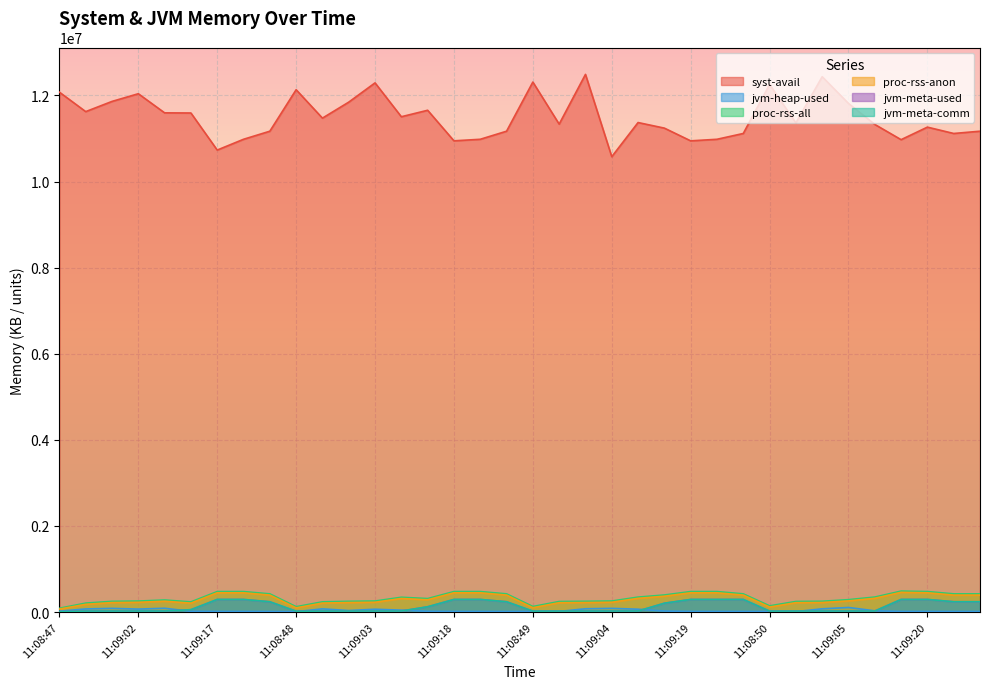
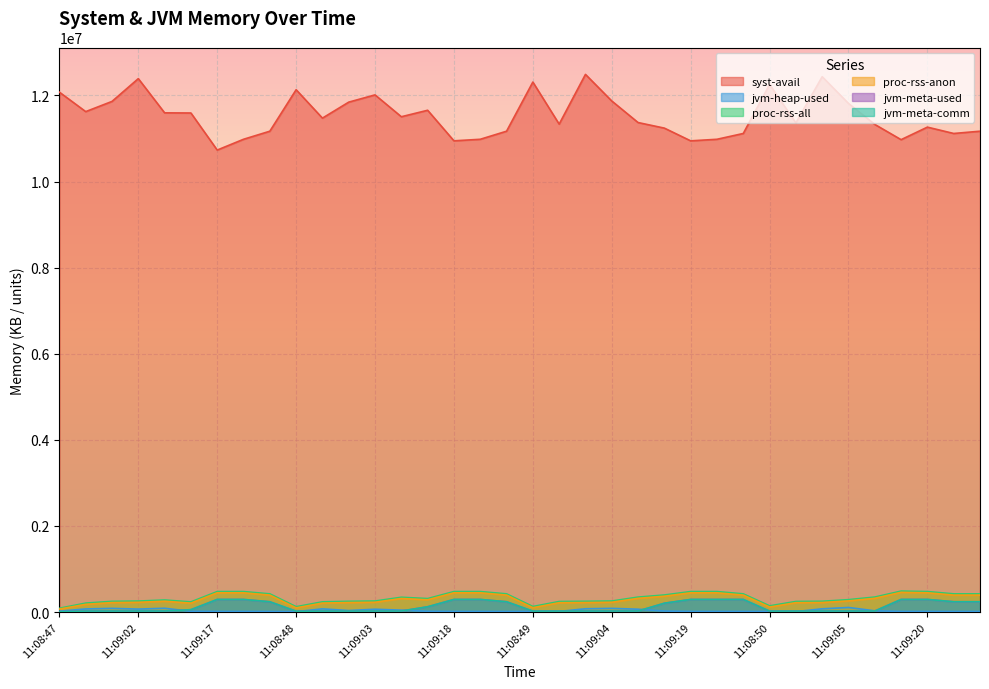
syst-avail, 11:09:02: 12000000 -> 12400000
syst-avail, 11:09:03: 12300000 -> 12000000
syst-avail, 11:09:04: 10600000 -> 11900000
